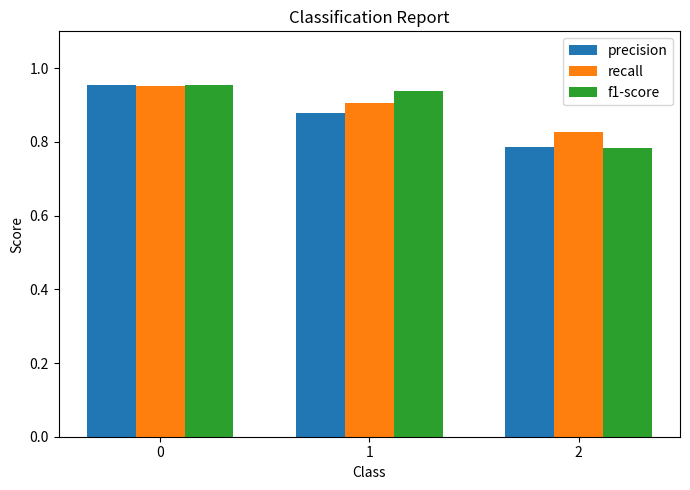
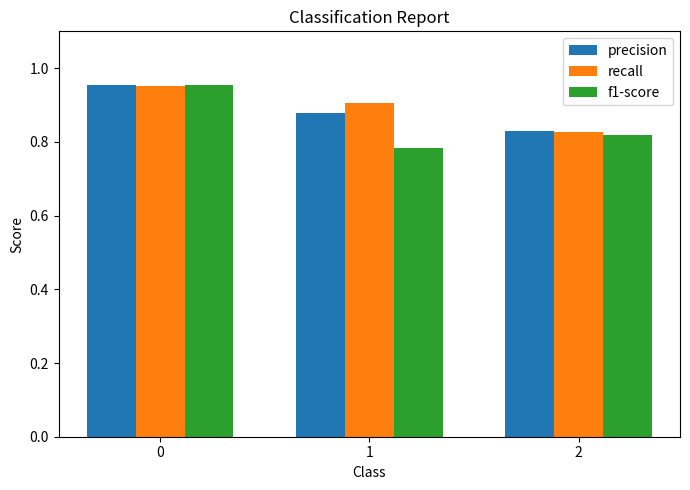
f1-score, 1: 0.94 -> 0.78
precision, 2: 0.79 -> 0.83
f1-score, 2: 0.78 -> 0.82
